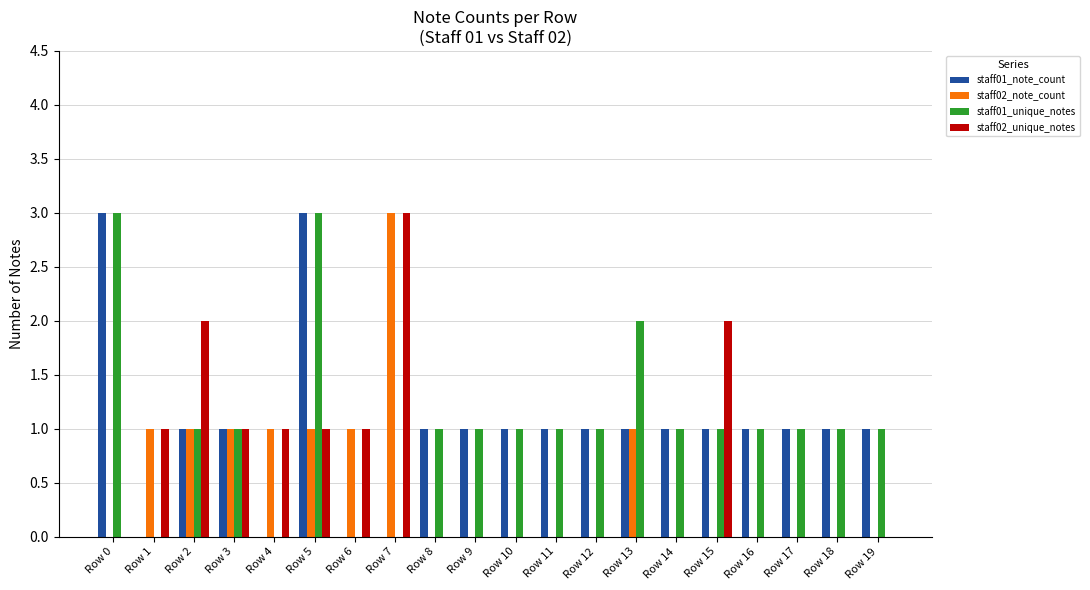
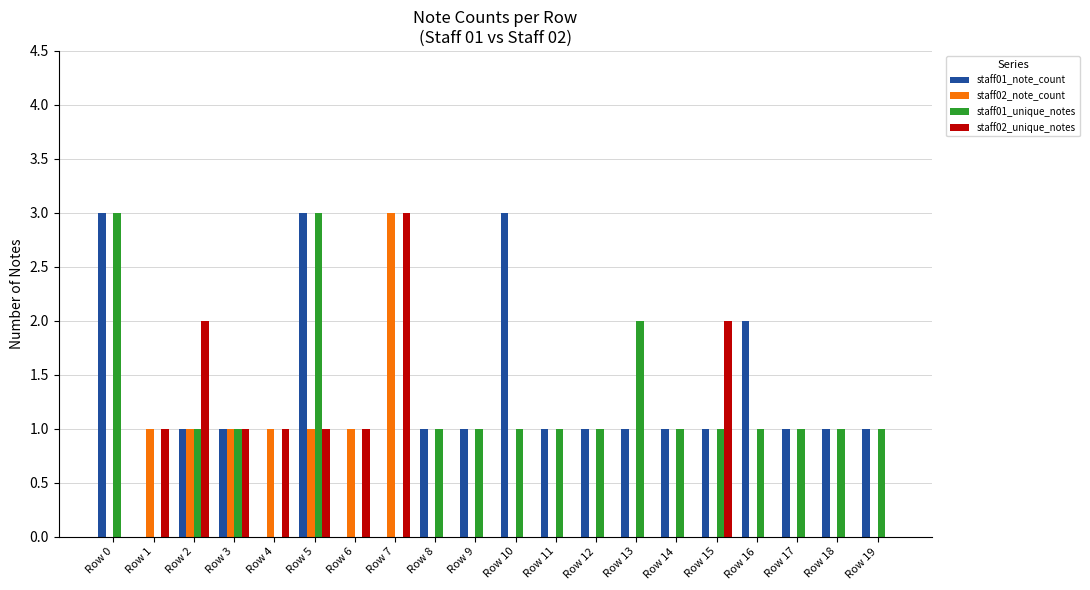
staff01_note_count, Row 10: 1 -> 3
staff02_note_count, Row 13: 1 -> 0
staff01_note_count, Row 16: 1 -> 2
